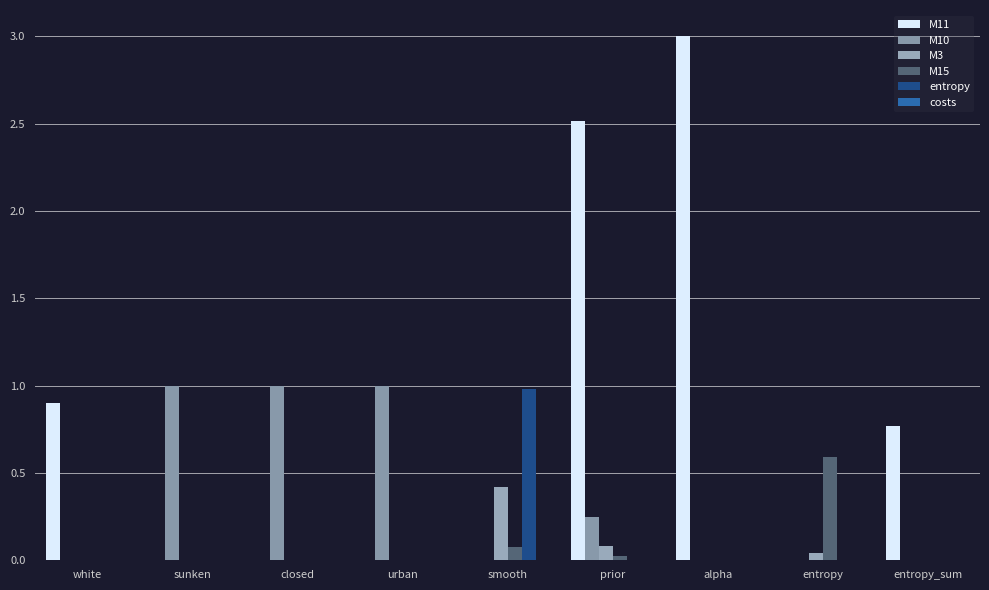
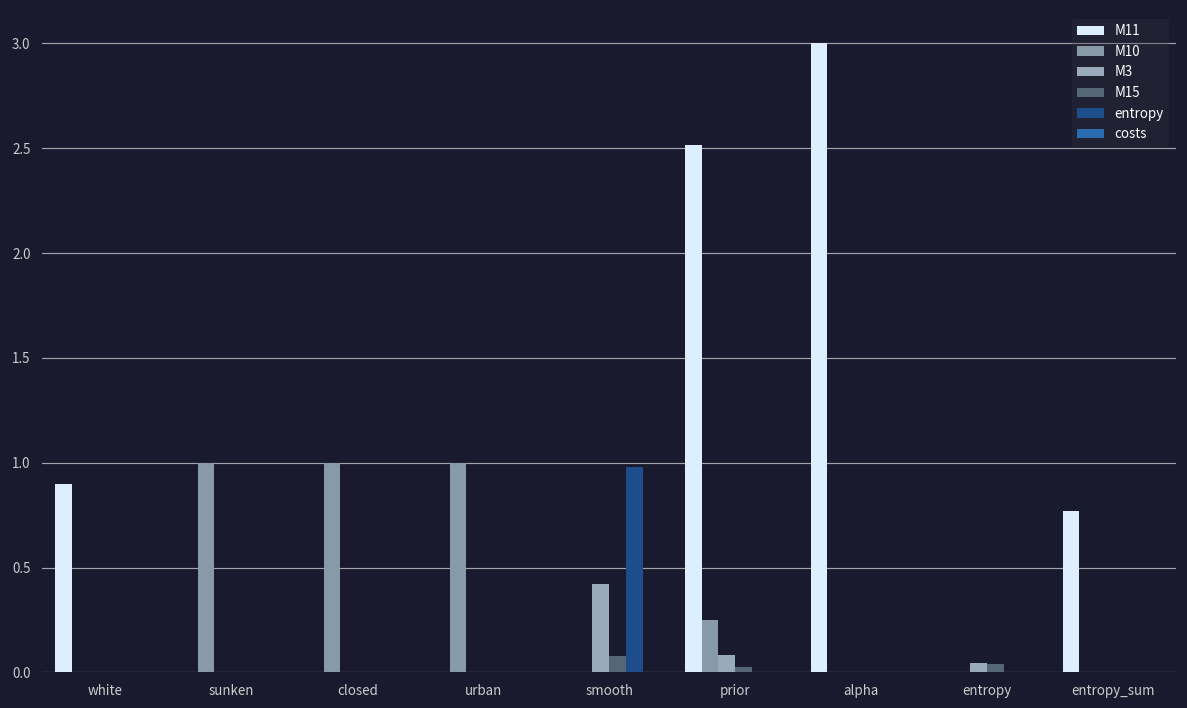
M15, entropy: 0.59 -> 0.04
